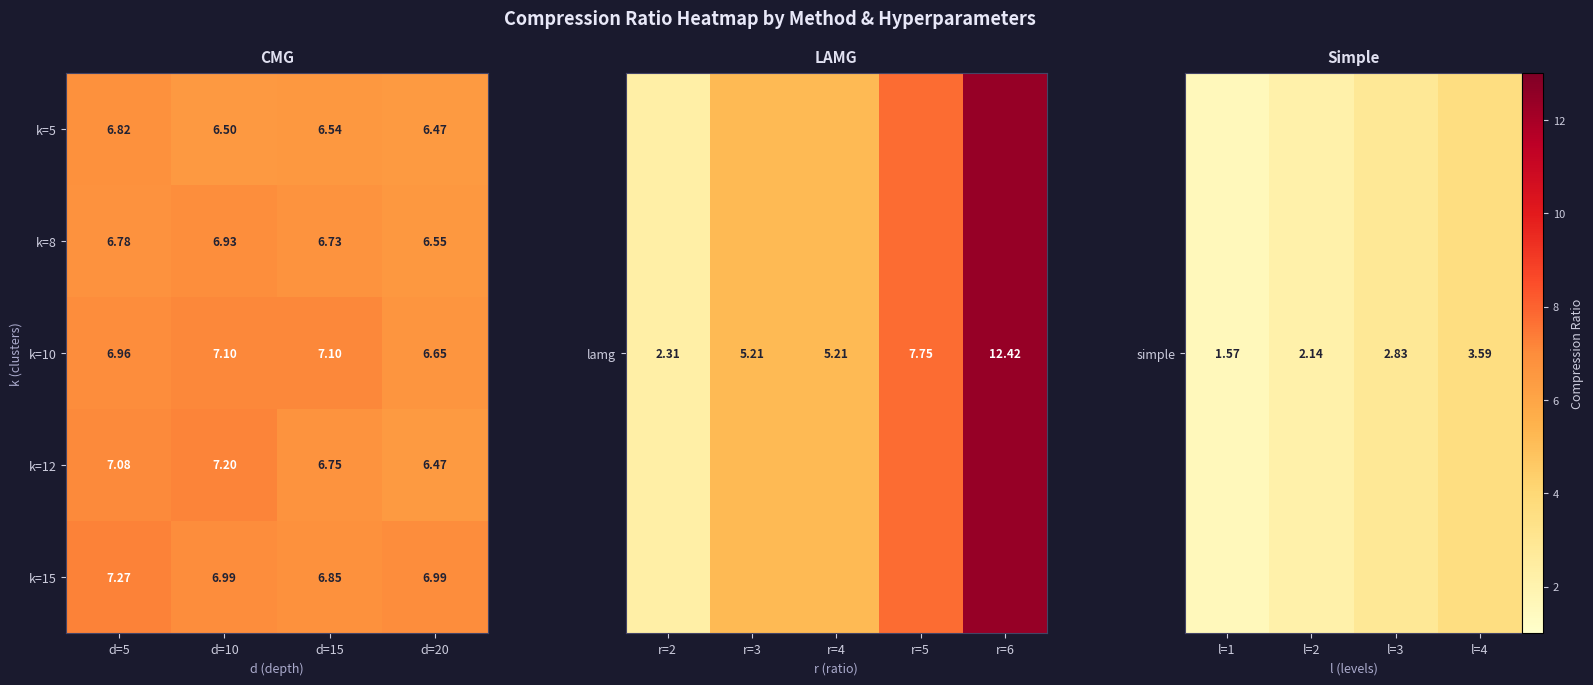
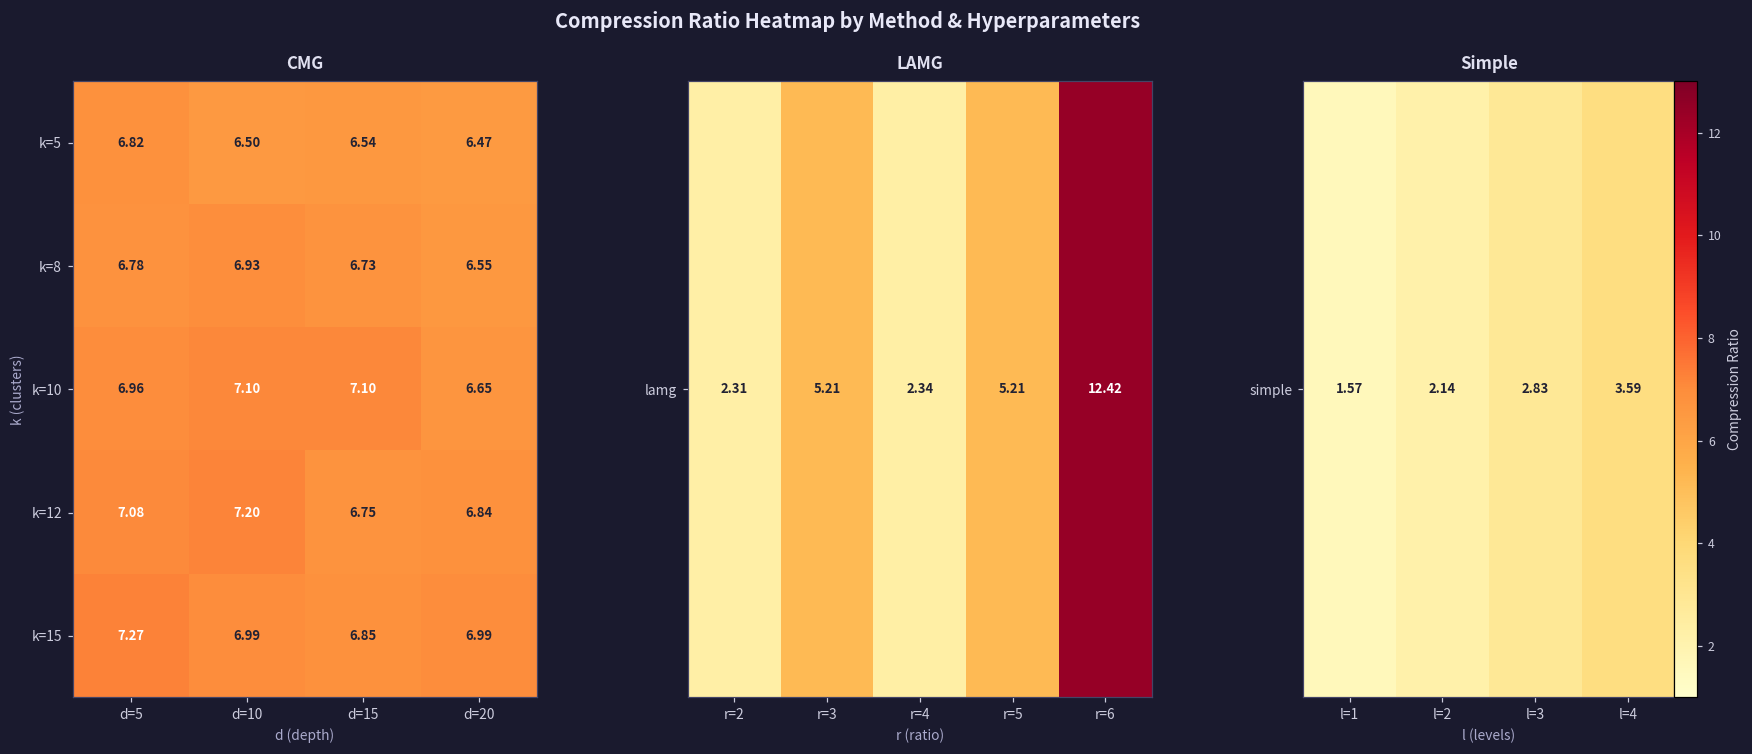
CMG, k=12, d=20: 6.47 -> 6.84
LAMG, lamg, r=4: 5.21 -> 2.34
LAMG, lamg, r=5: 7.75 -> 5.21
